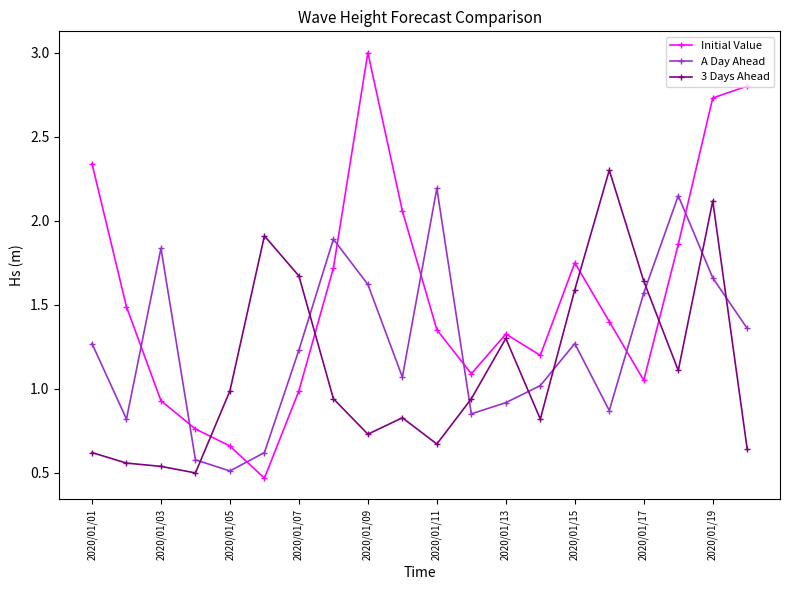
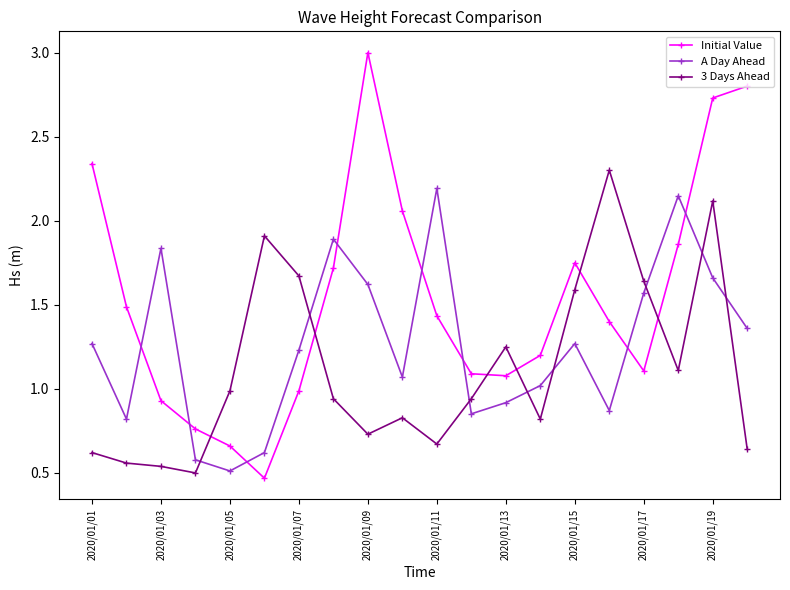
Initial Value, 2020/01/11: 1.35 -> 1.43
Initial Value, 2020/01/13: 1.33 -> 1.08
3 Days Ahead, 2020/01/13: 1.30 -> 1.25
Initial Value, 2020/01/17: 1.05 -> 1.11
